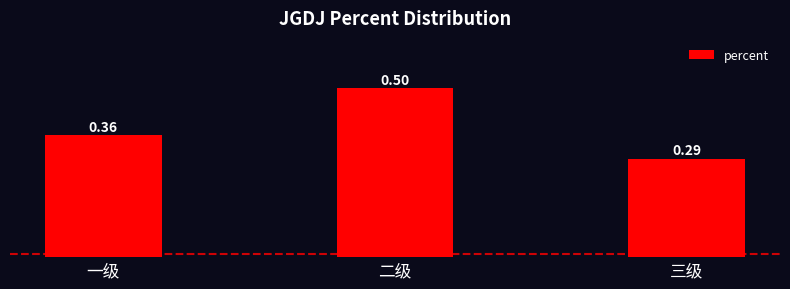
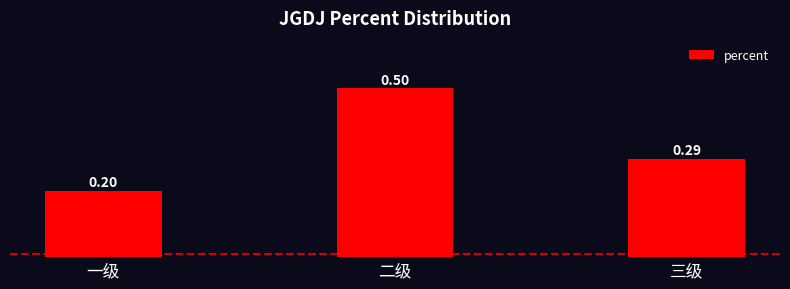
一级: 0.36 -> 0.20
